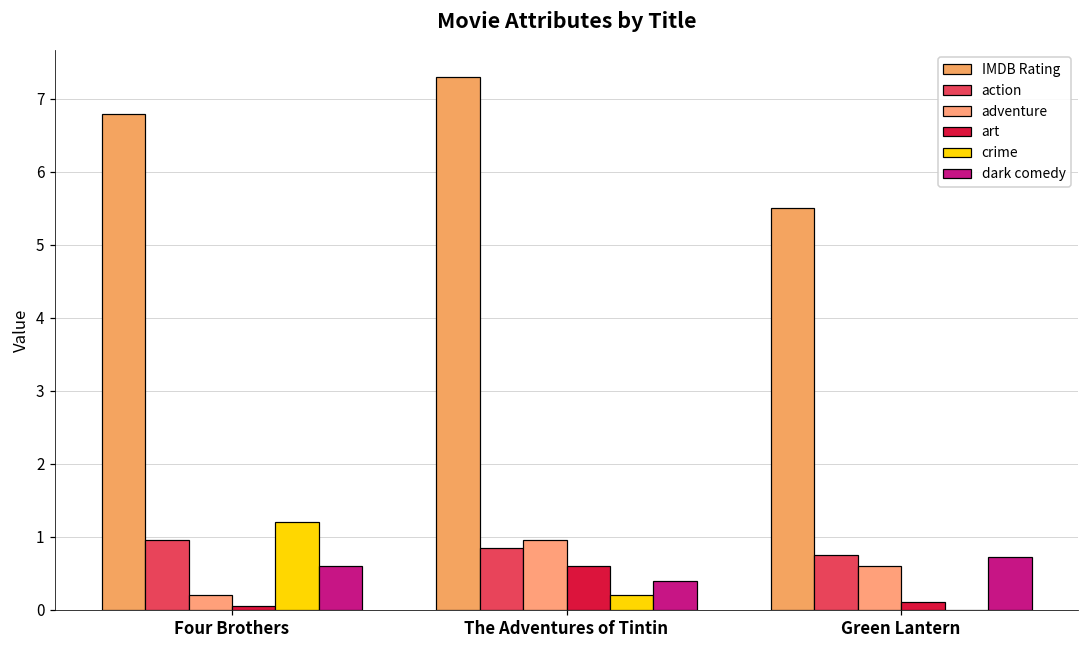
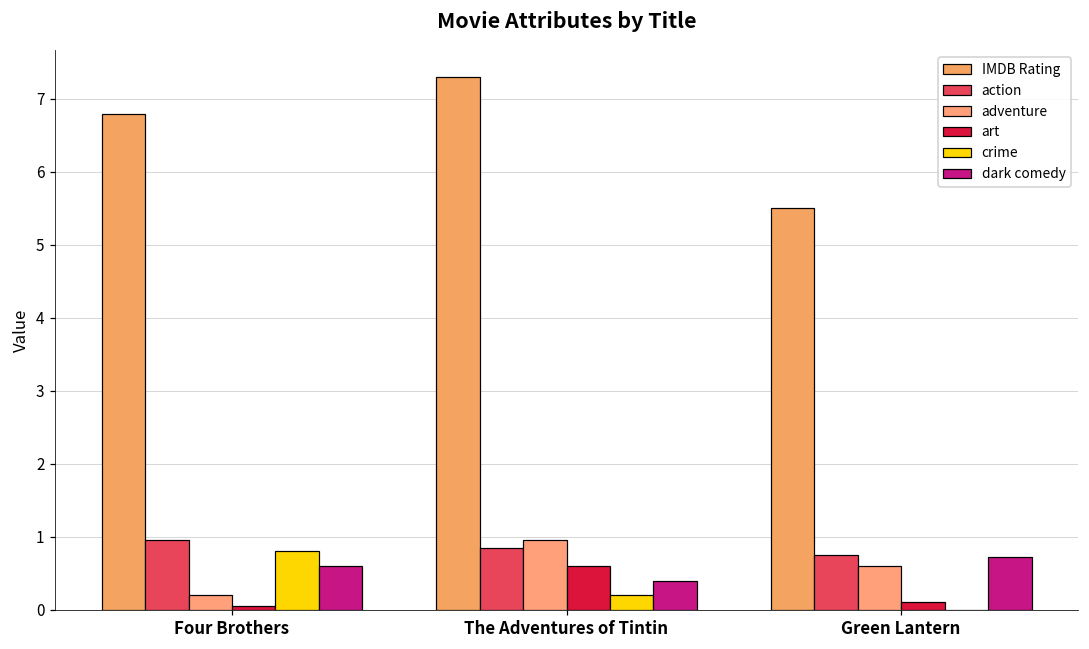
crime, Four Brothers: 1.2 -> 0.8
